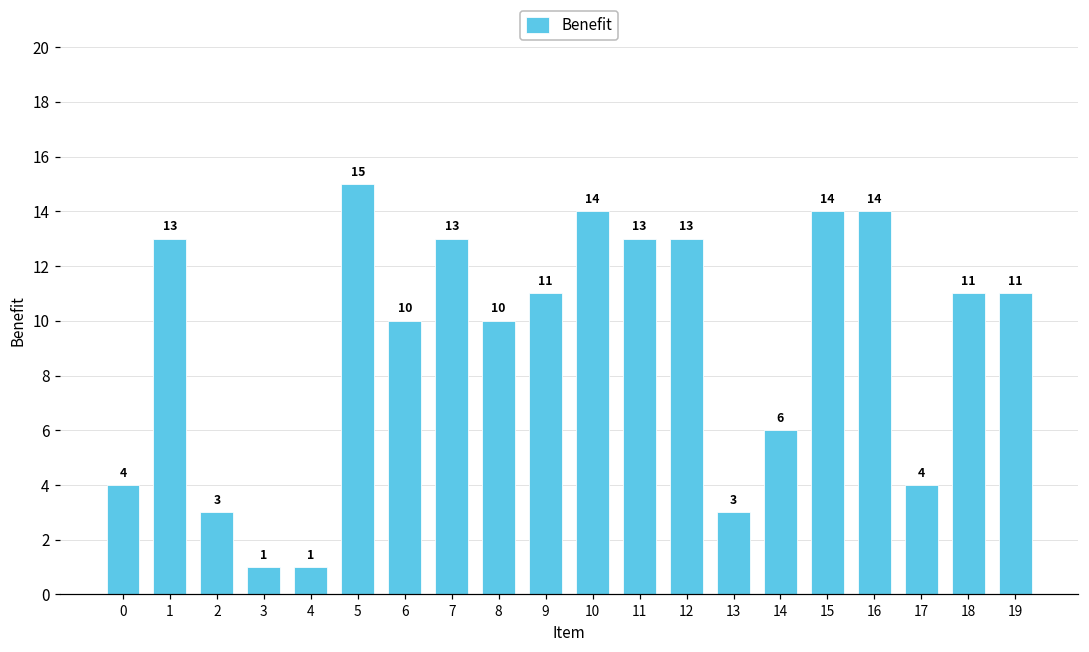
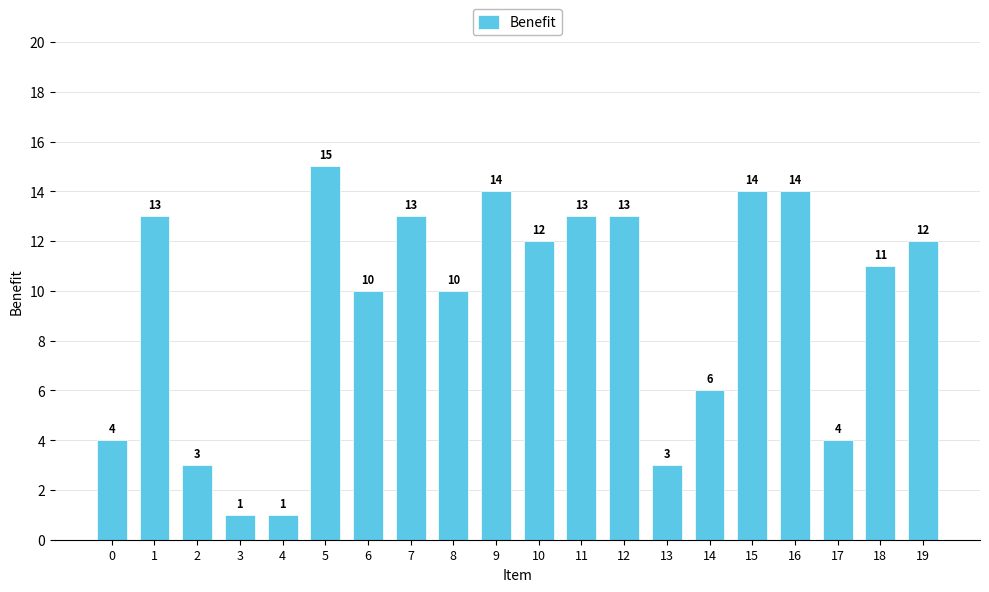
9: 11 -> 14
10: 14 -> 12
19: 11 -> 12
